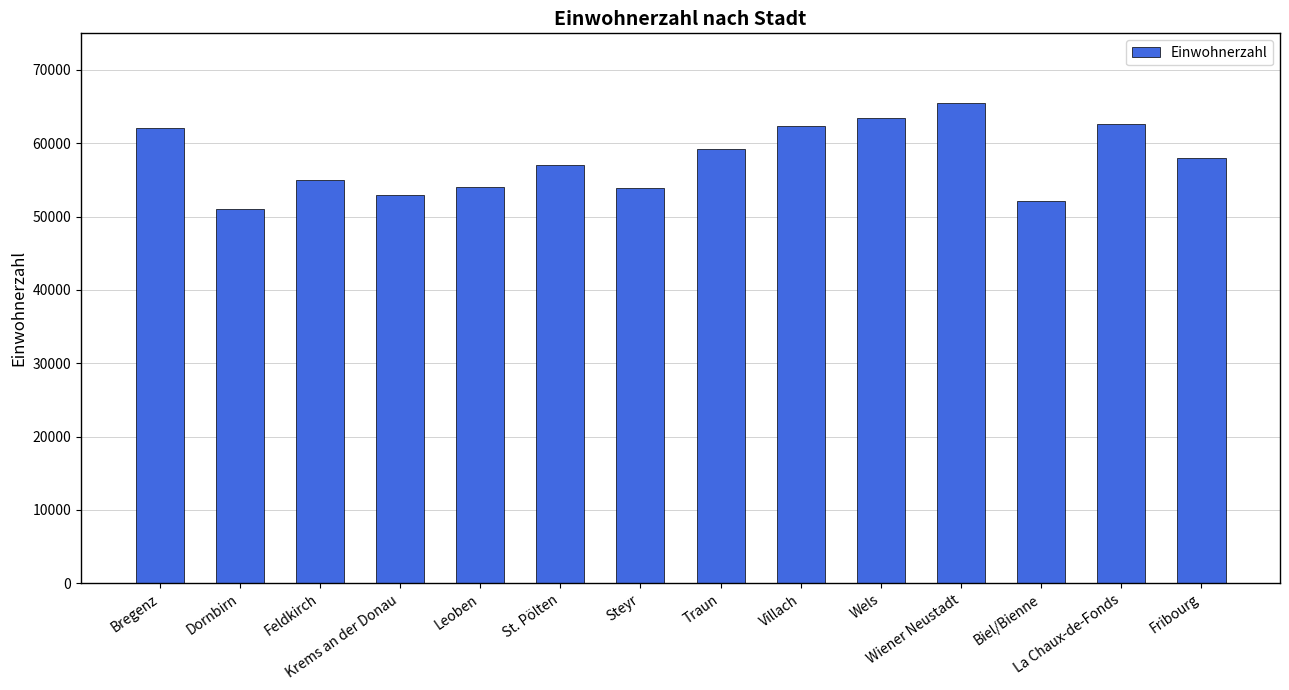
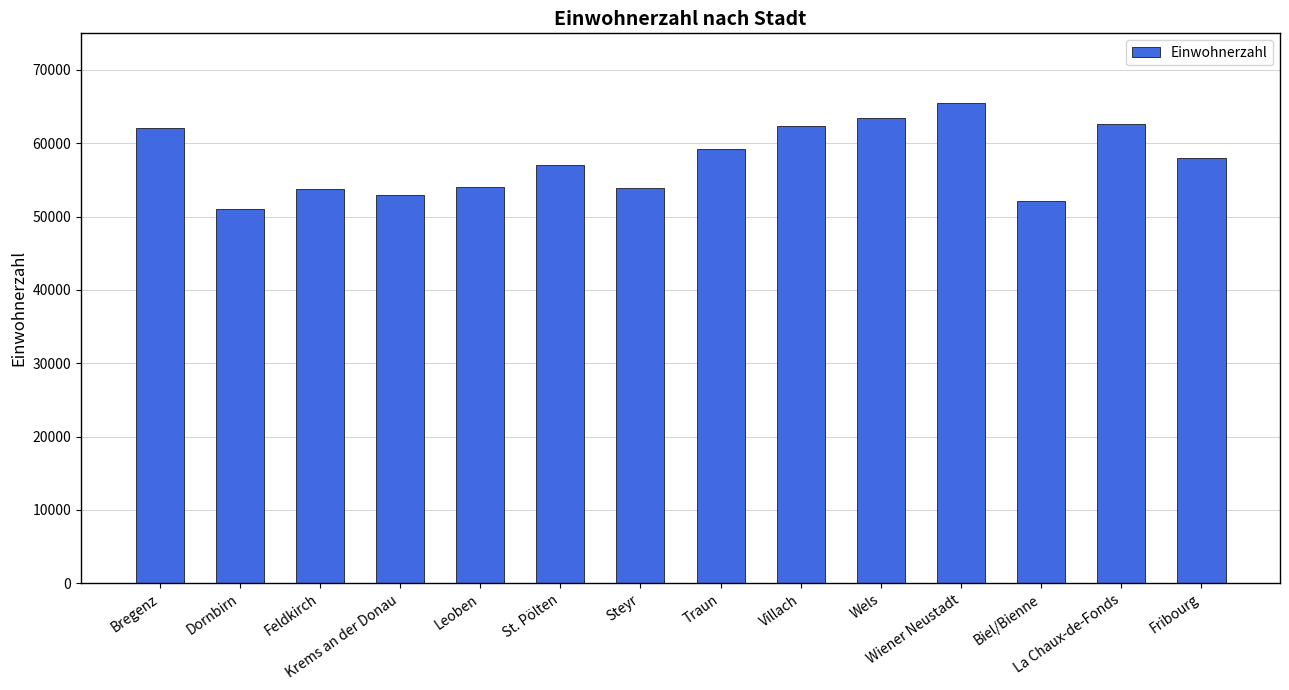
Feldkirch: 55000 -> 54000
